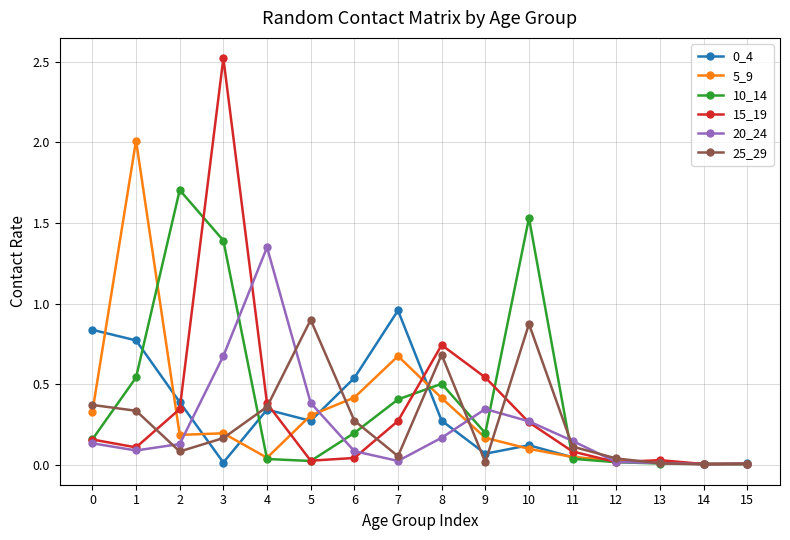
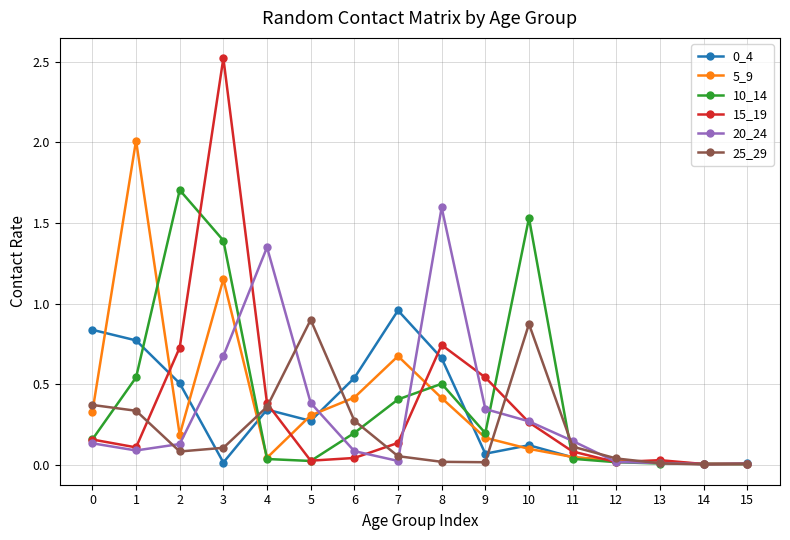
0_4, 2: 0.39 -> 0.50
15_19, 2: 0.34 -> 0.73
5_9, 3: 0.19 -> 1.15
25_29, 3: 0.16 -> 0.10
15_19, 7: 0.27 -> 0.13
0_4, 8: 0.27 -> 0.66
20_24, 8: 0.17 -> 1.60
25_29, 8: 0.68 -> 0.02
